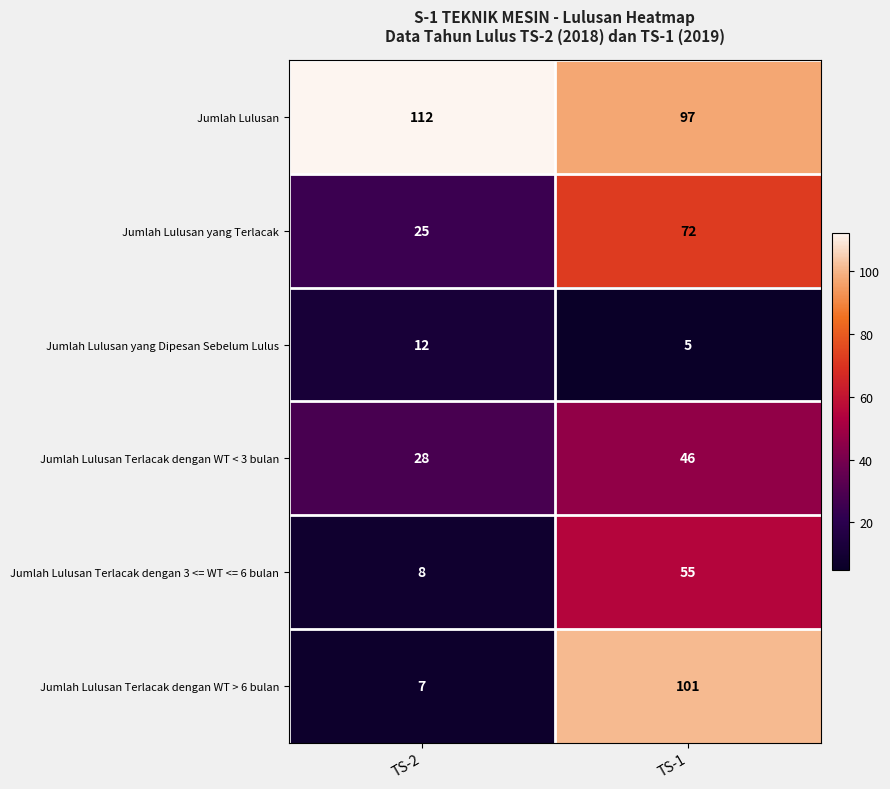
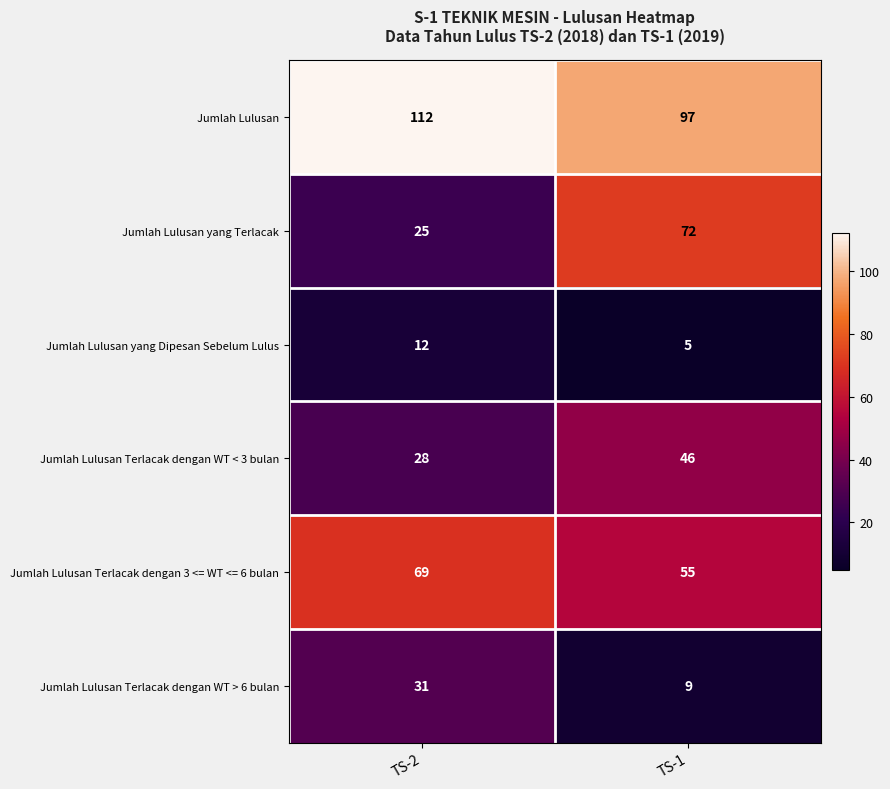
Jumlah Lulusan Terlacak dengan 3 <= WT <= 6 bulan, TS-2: 8 -> 69
Jumlah Lulusan Terlacak dengan WT > 6 bulan, TS-2: 7 -> 31
Jumlah Lulusan Terlacak dengan WT > 6 bulan, TS-1: 101 -> 9
